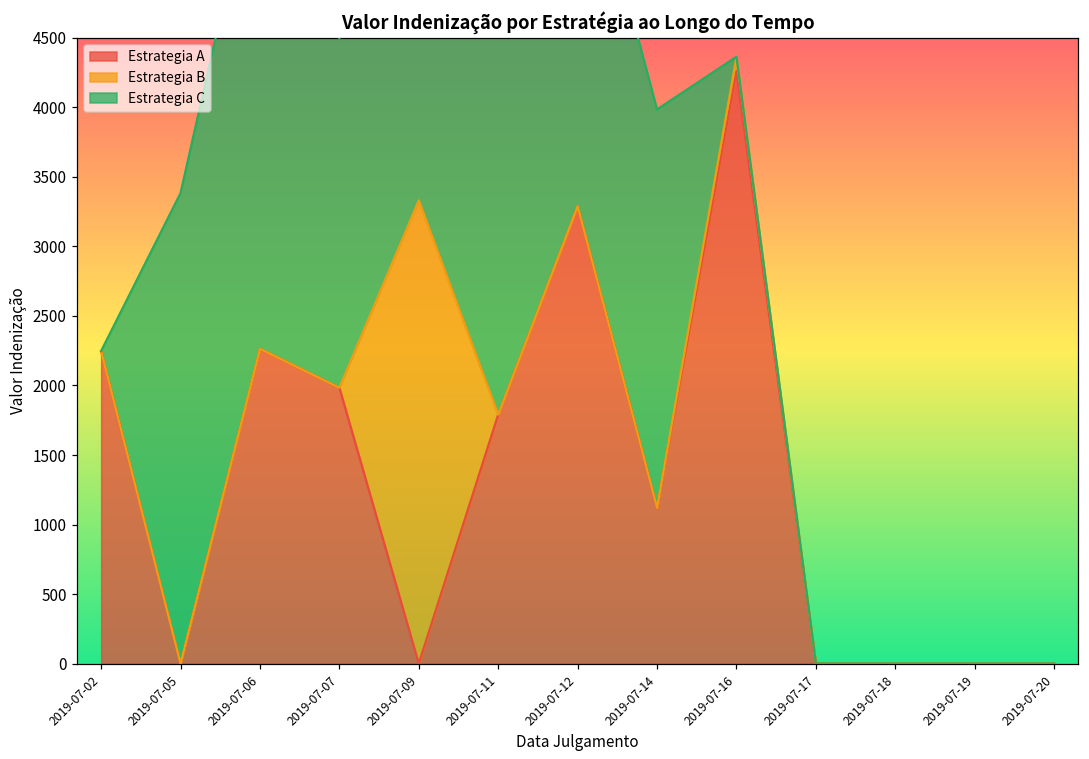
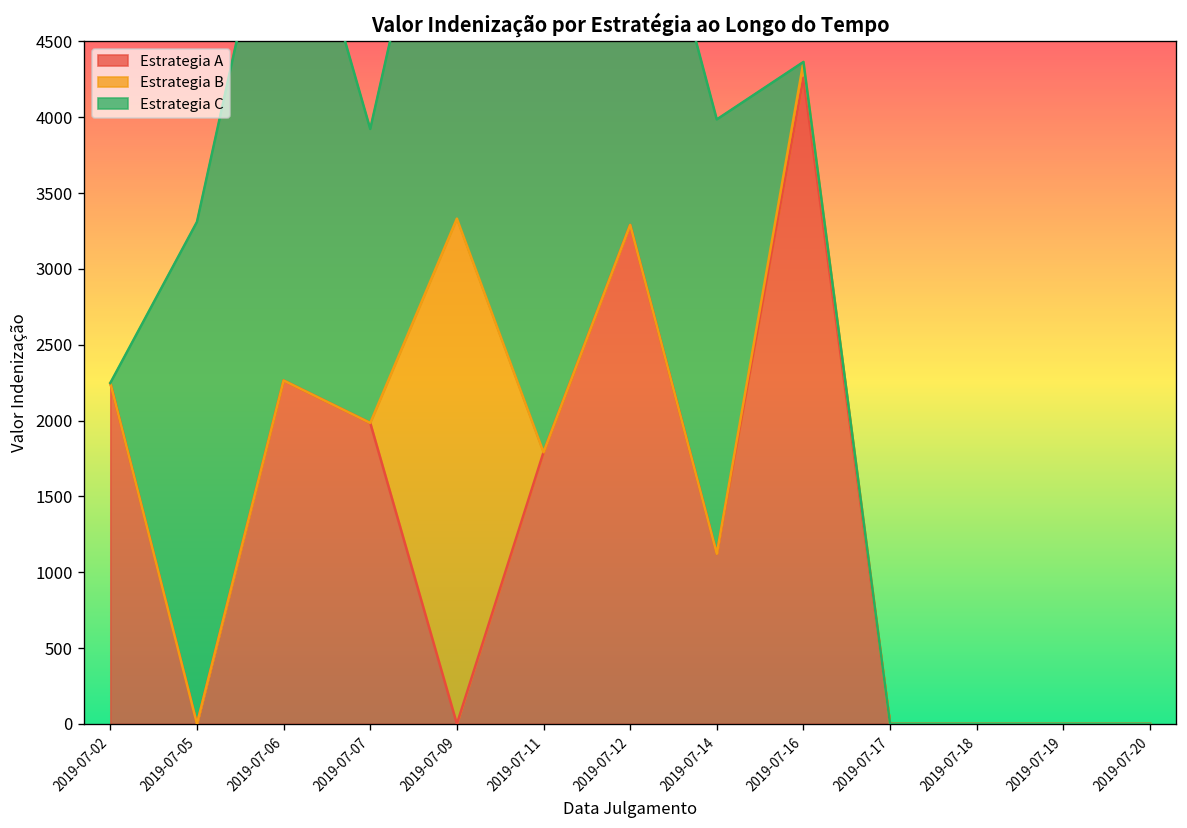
Estrategia C, 2019-07-05: 3380 -> 3310
Estrategia C, 2019-07-07: 2510 -> 1940
